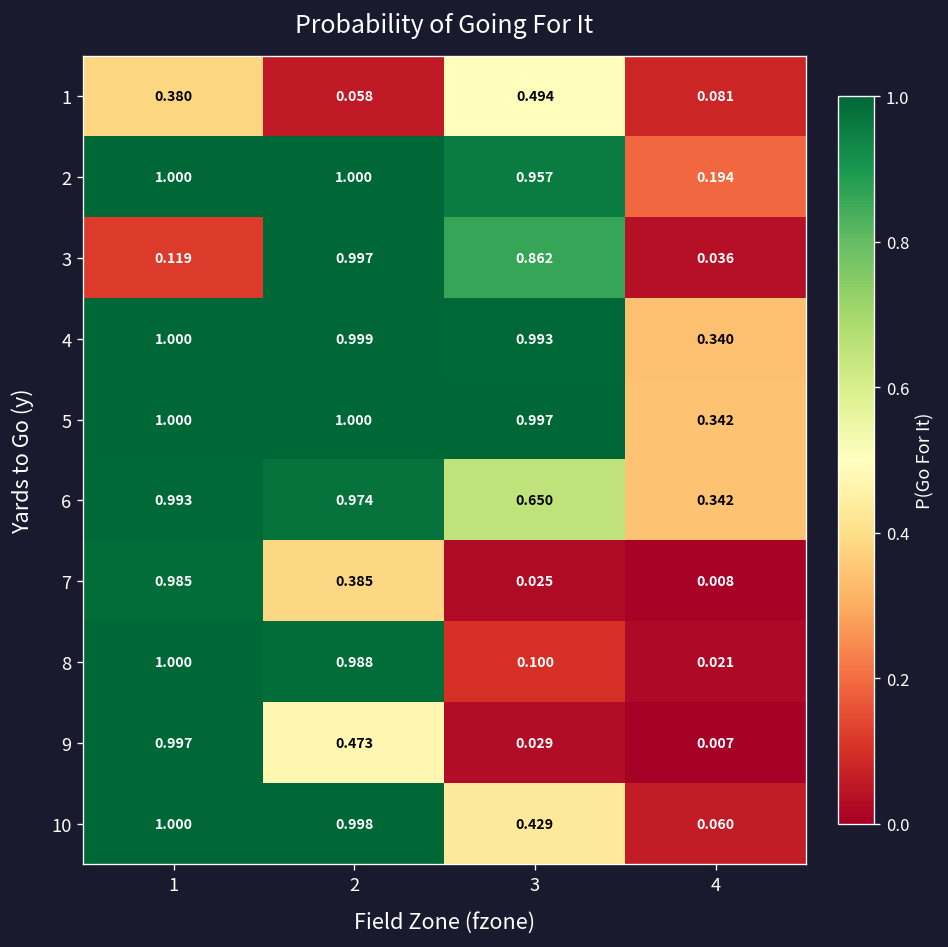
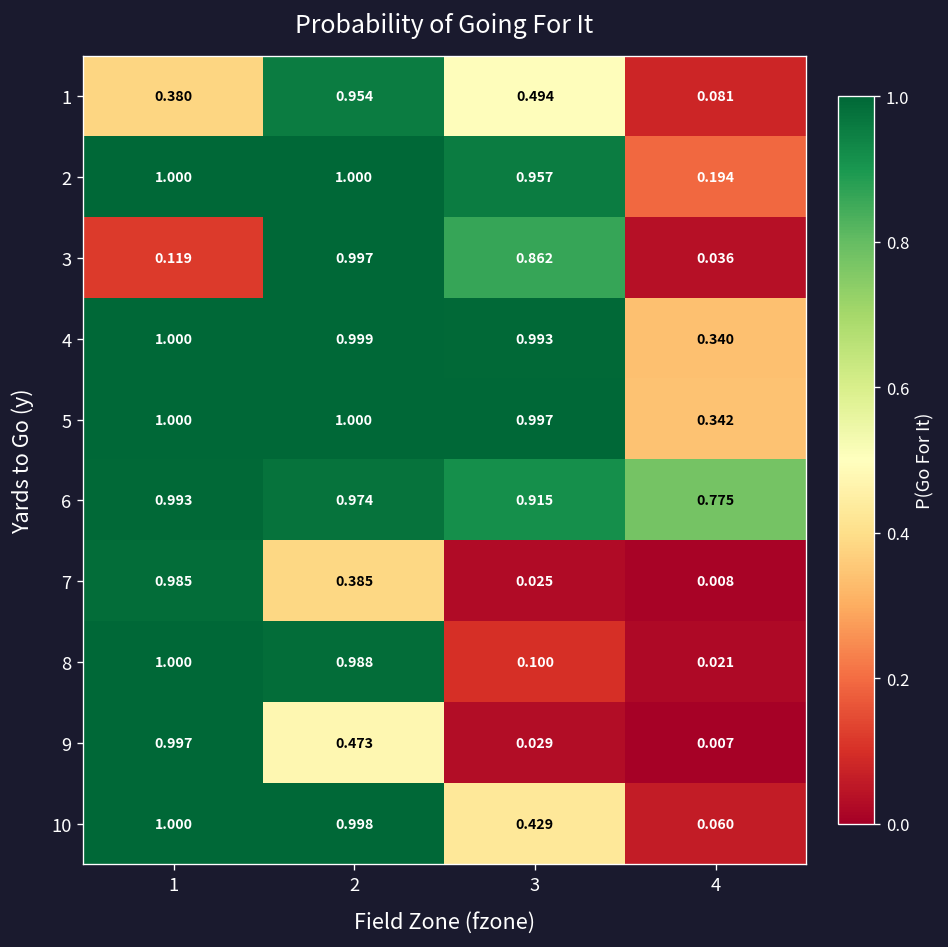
1, 2: 0.058 -> 0.954
6, 3: 0.650 -> 0.915
6, 4: 0.342 -> 0.775
